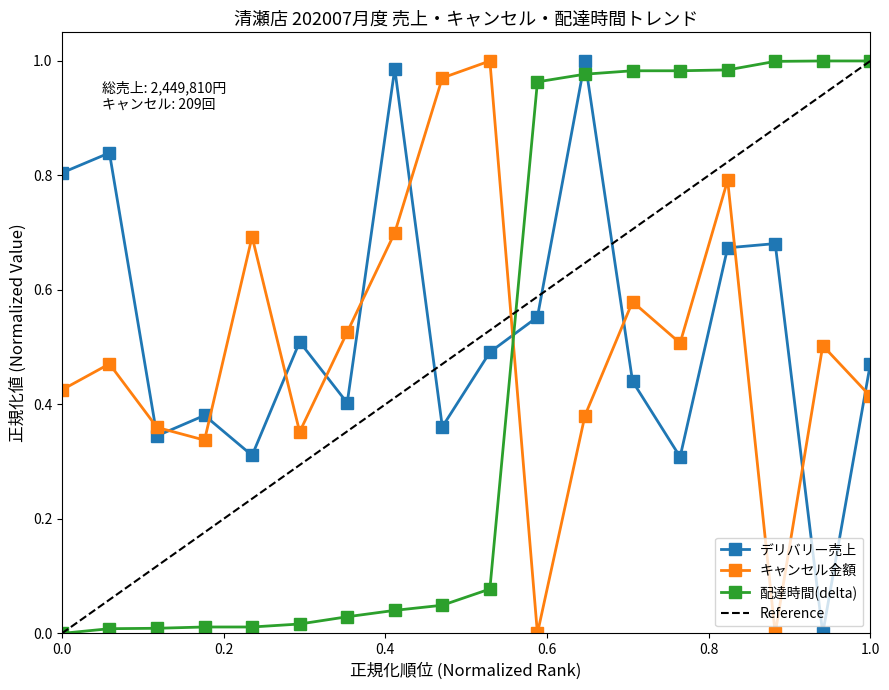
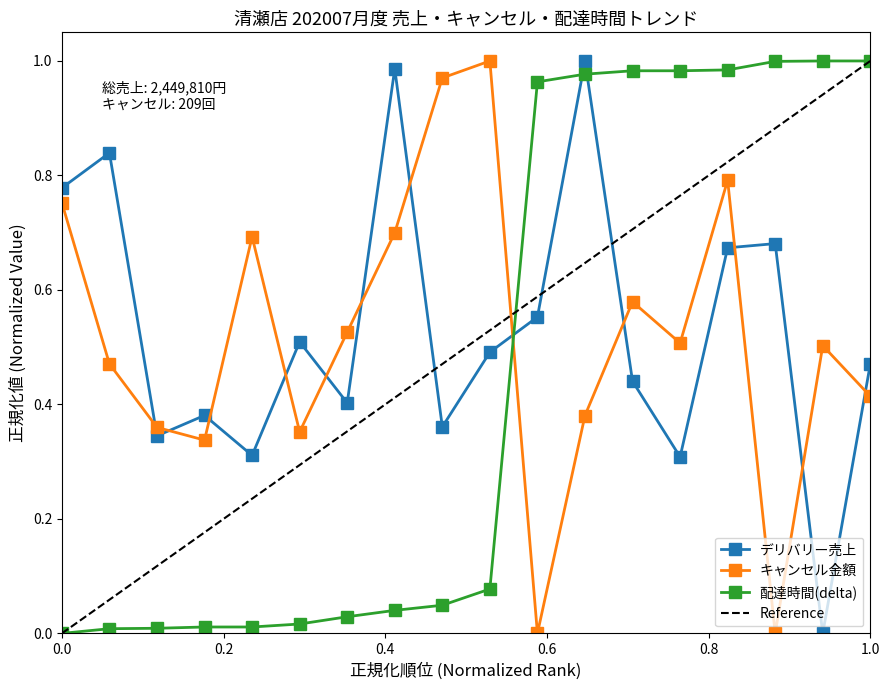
デリバリー売上, 0.0: 0.80 -> 0.78
キャンセル金額, 0.0: 0.43 -> 0.75
